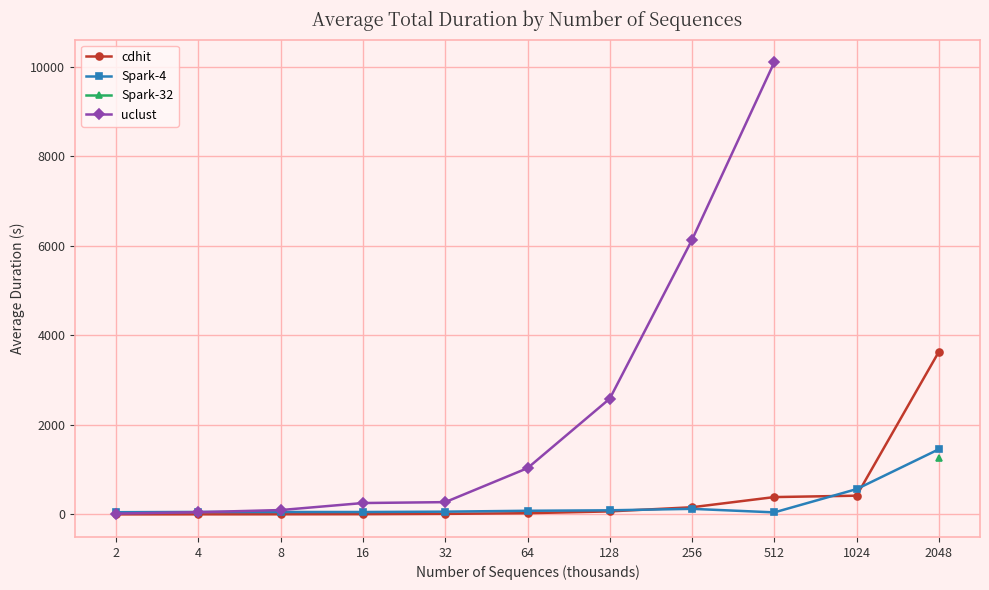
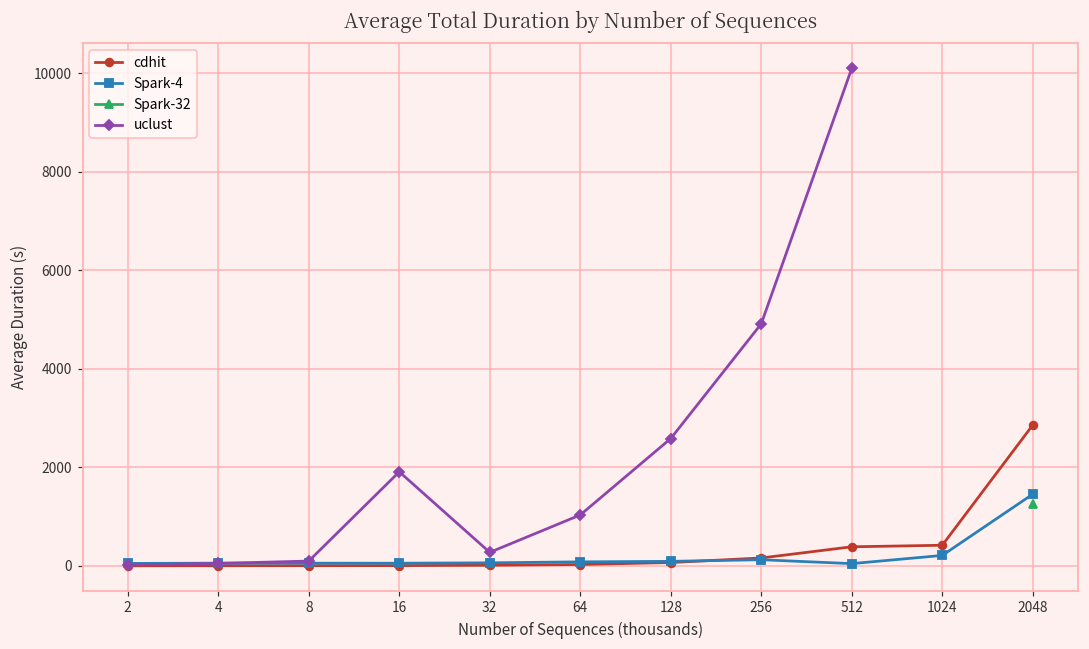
uclust, 16: 300 -> 1900
uclust, 256: 6100 -> 4900
Spark-4, 1024: 600 -> 200
cdhit, 2048: 3600 -> 2900
